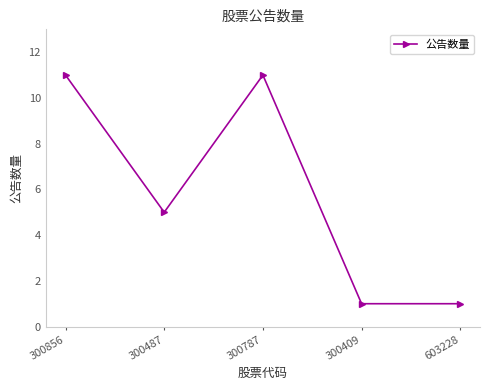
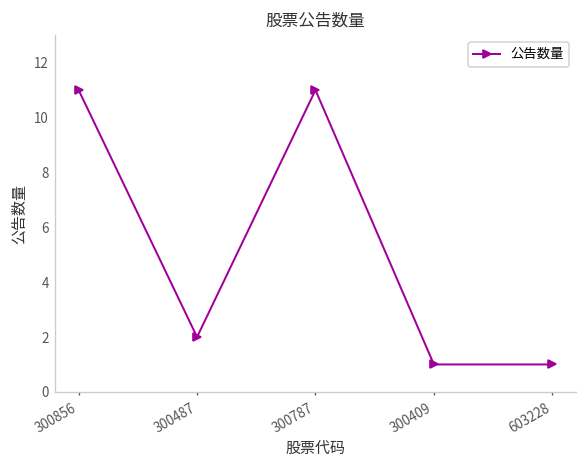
300487: 5 -> 2
